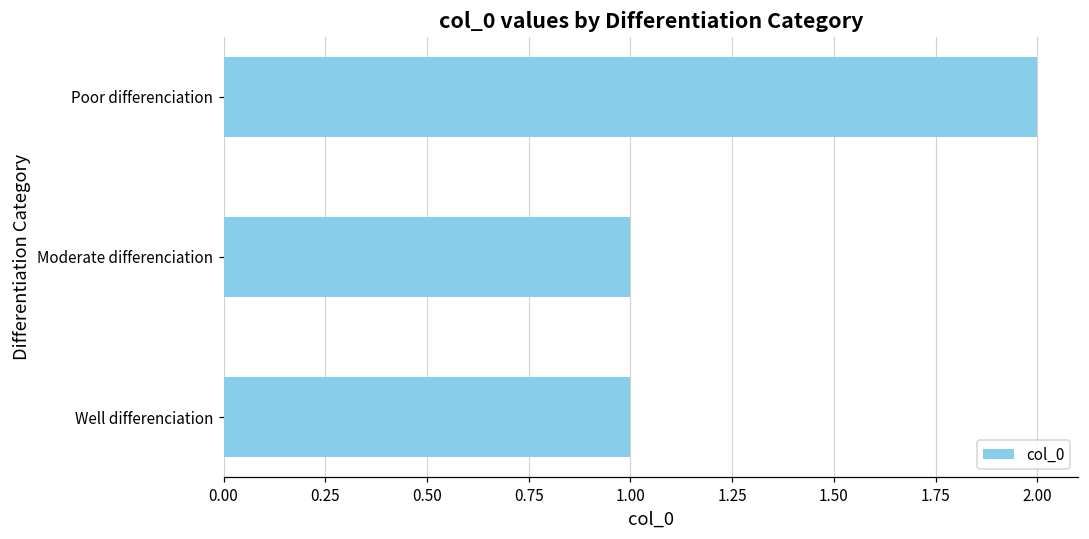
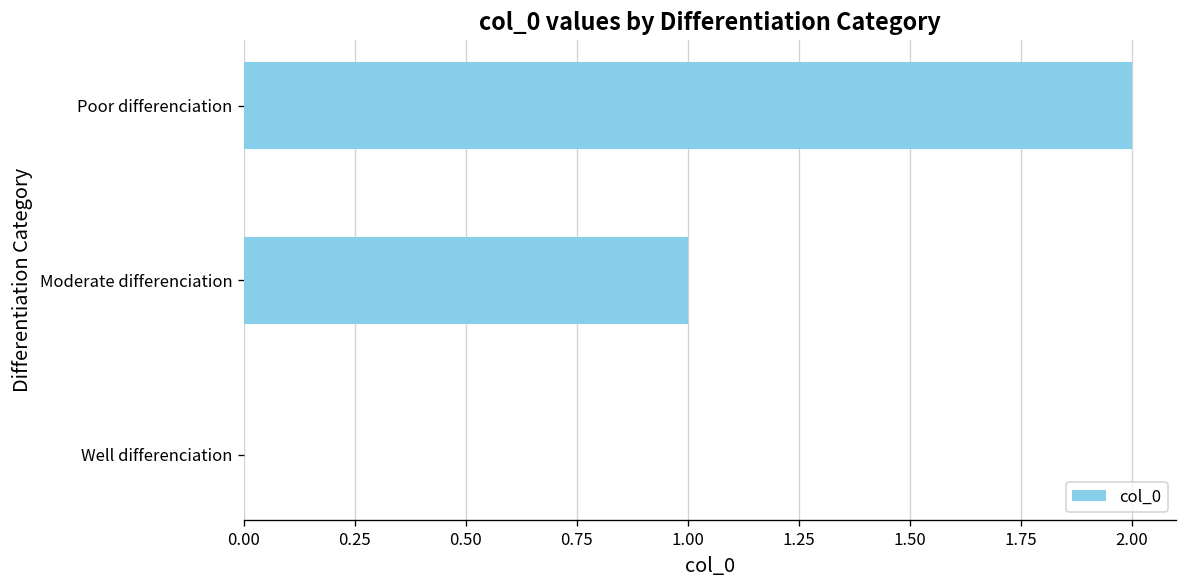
Well differenciation: 1 -> 0
